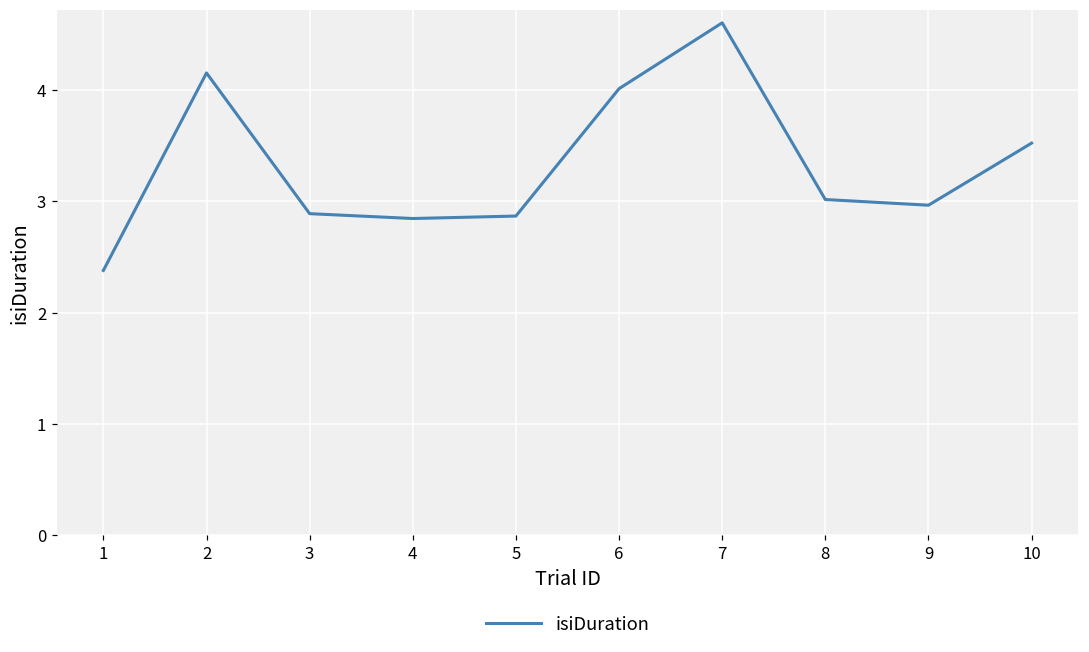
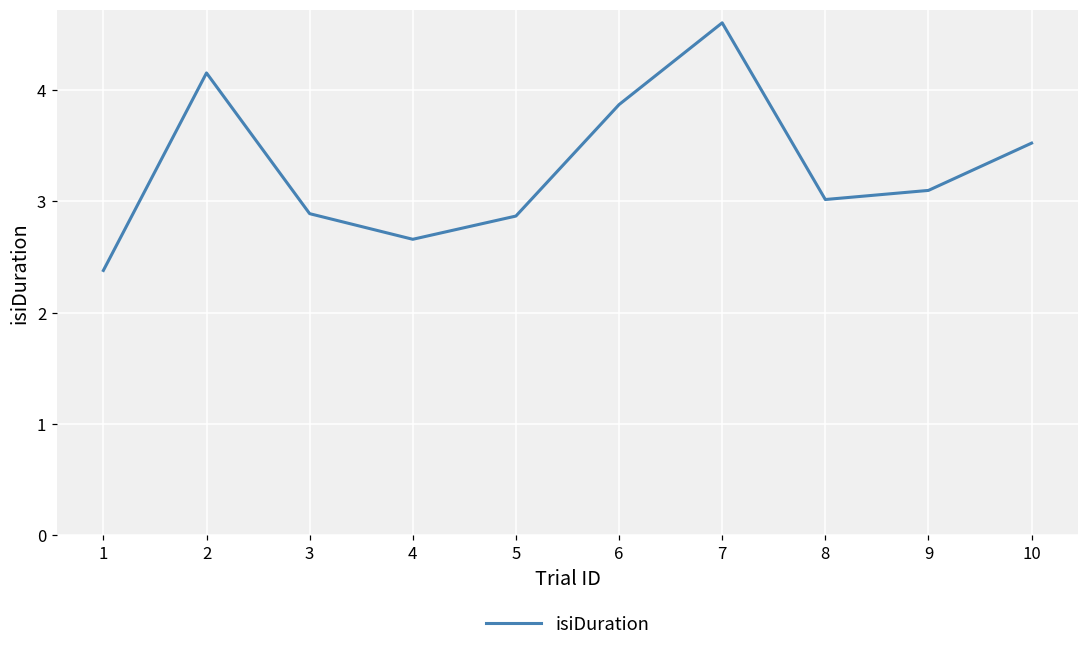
4: 2.85 -> 2.66
6: 4.01 -> 3.87
9: 2.97 -> 3.10
